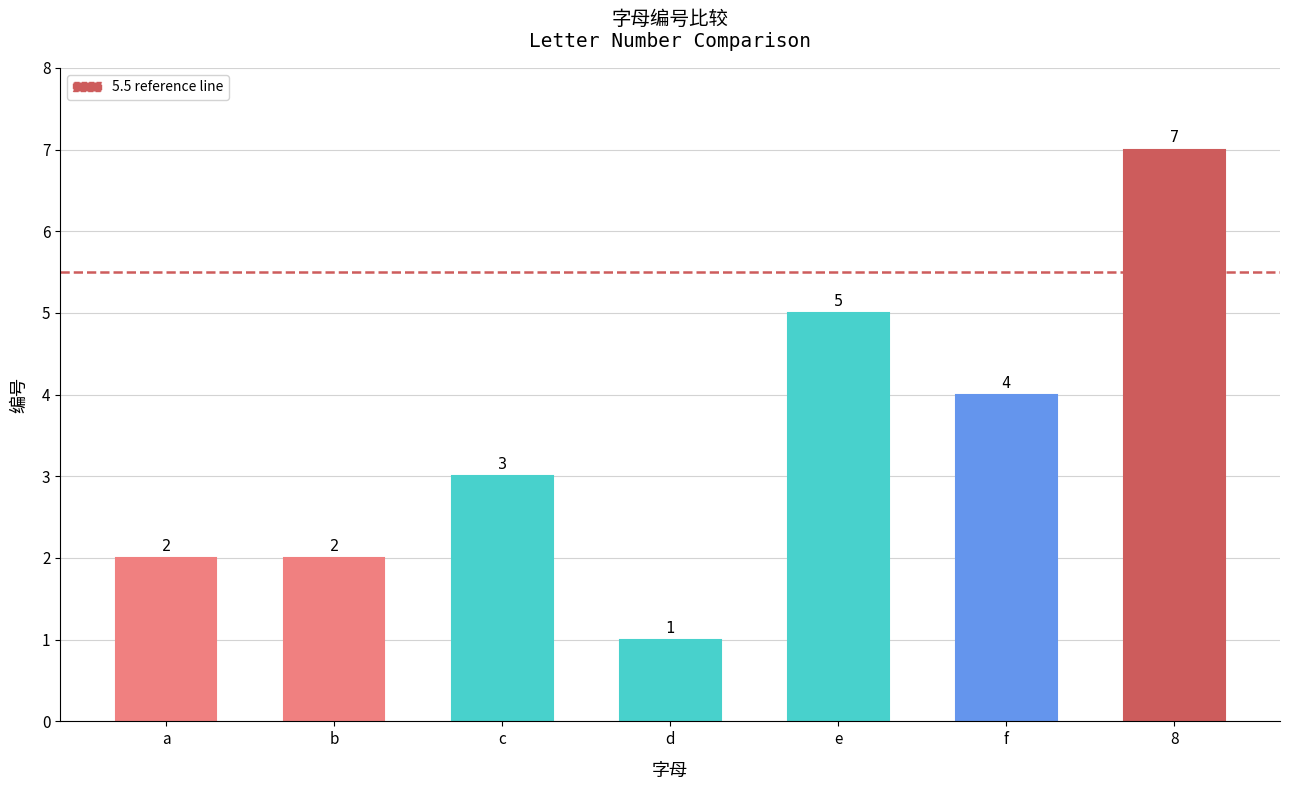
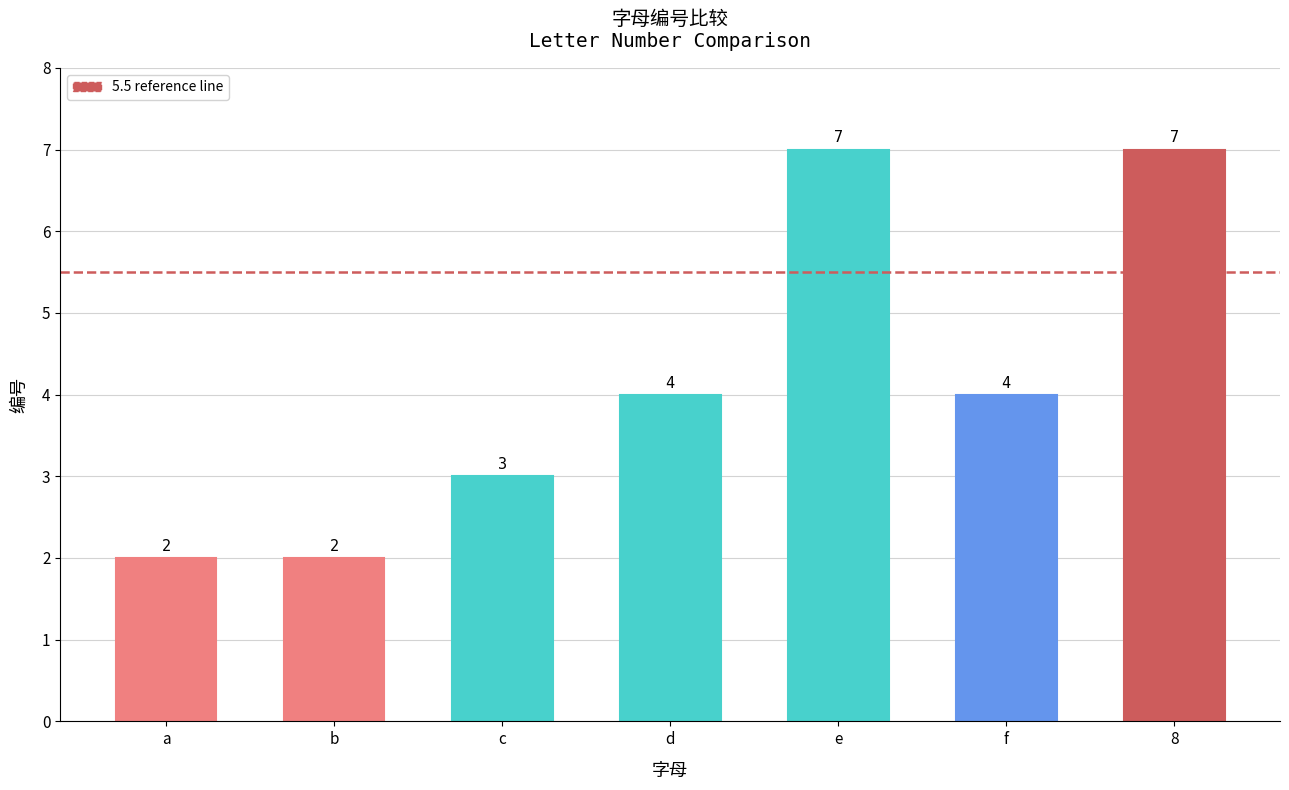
d: 1 -> 4
e: 5 -> 7
